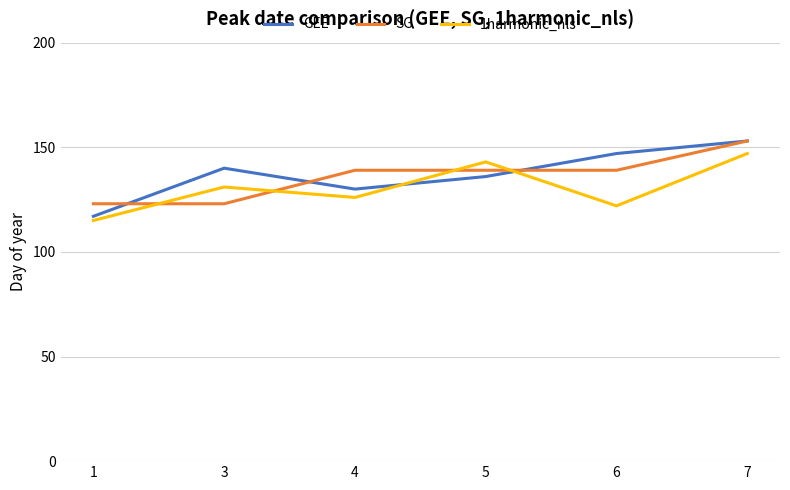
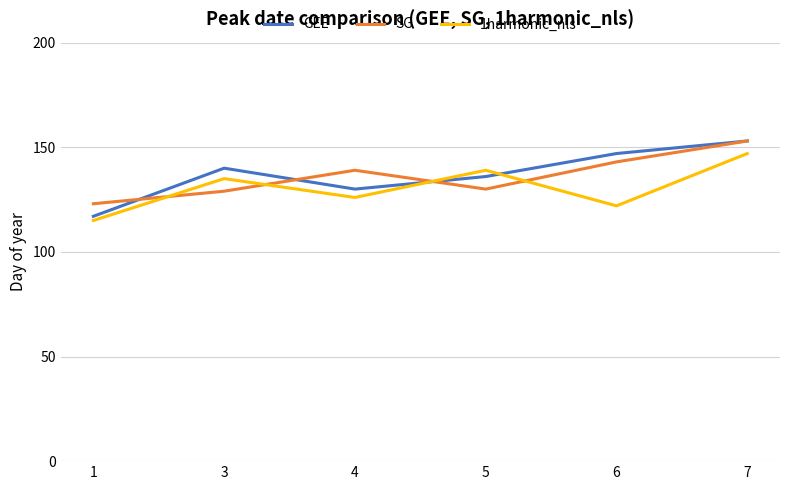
SG, 3: 123 -> 129
1harmonic_nls, 3: 131 -> 135
SG, 5: 139 -> 130
1harmonic_nls, 5: 143 -> 139
SG, 6: 139 -> 143
